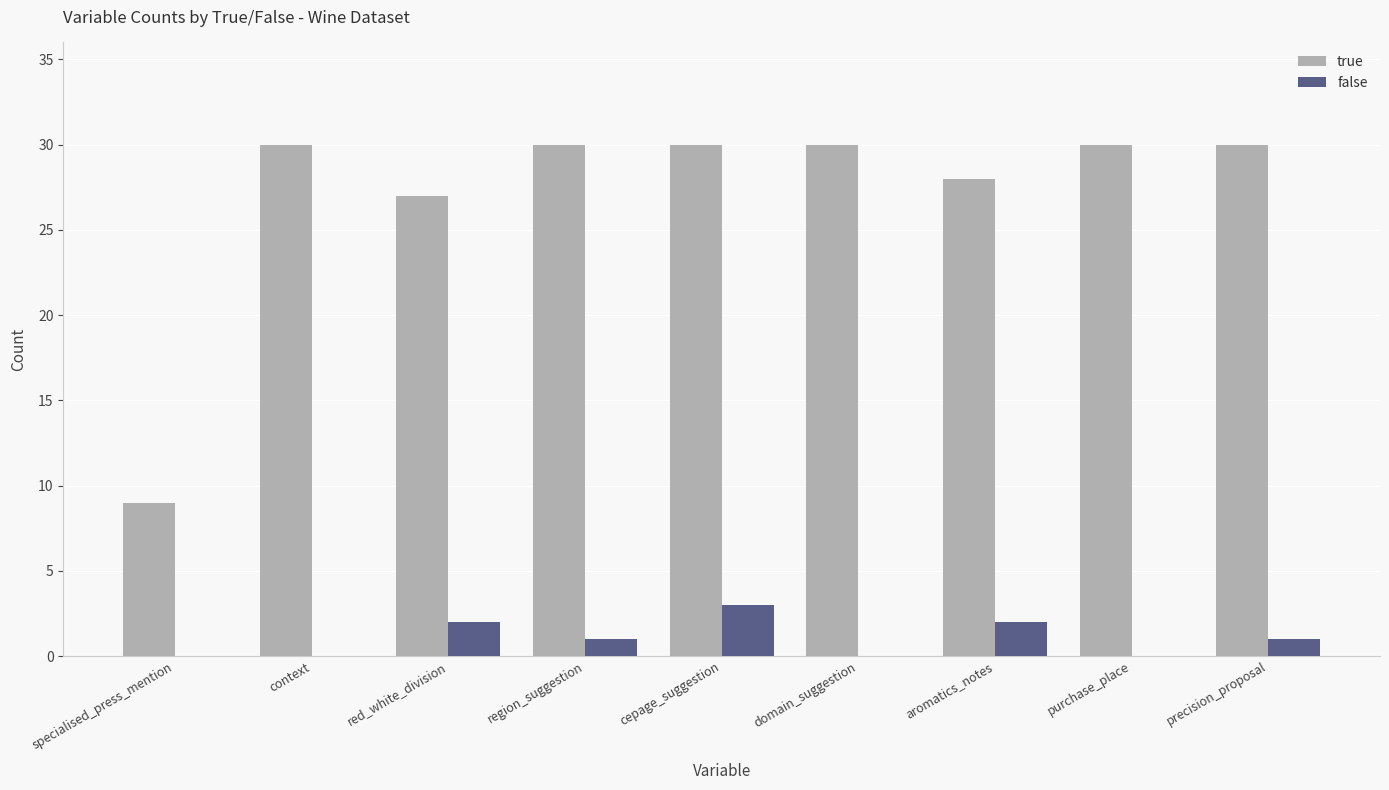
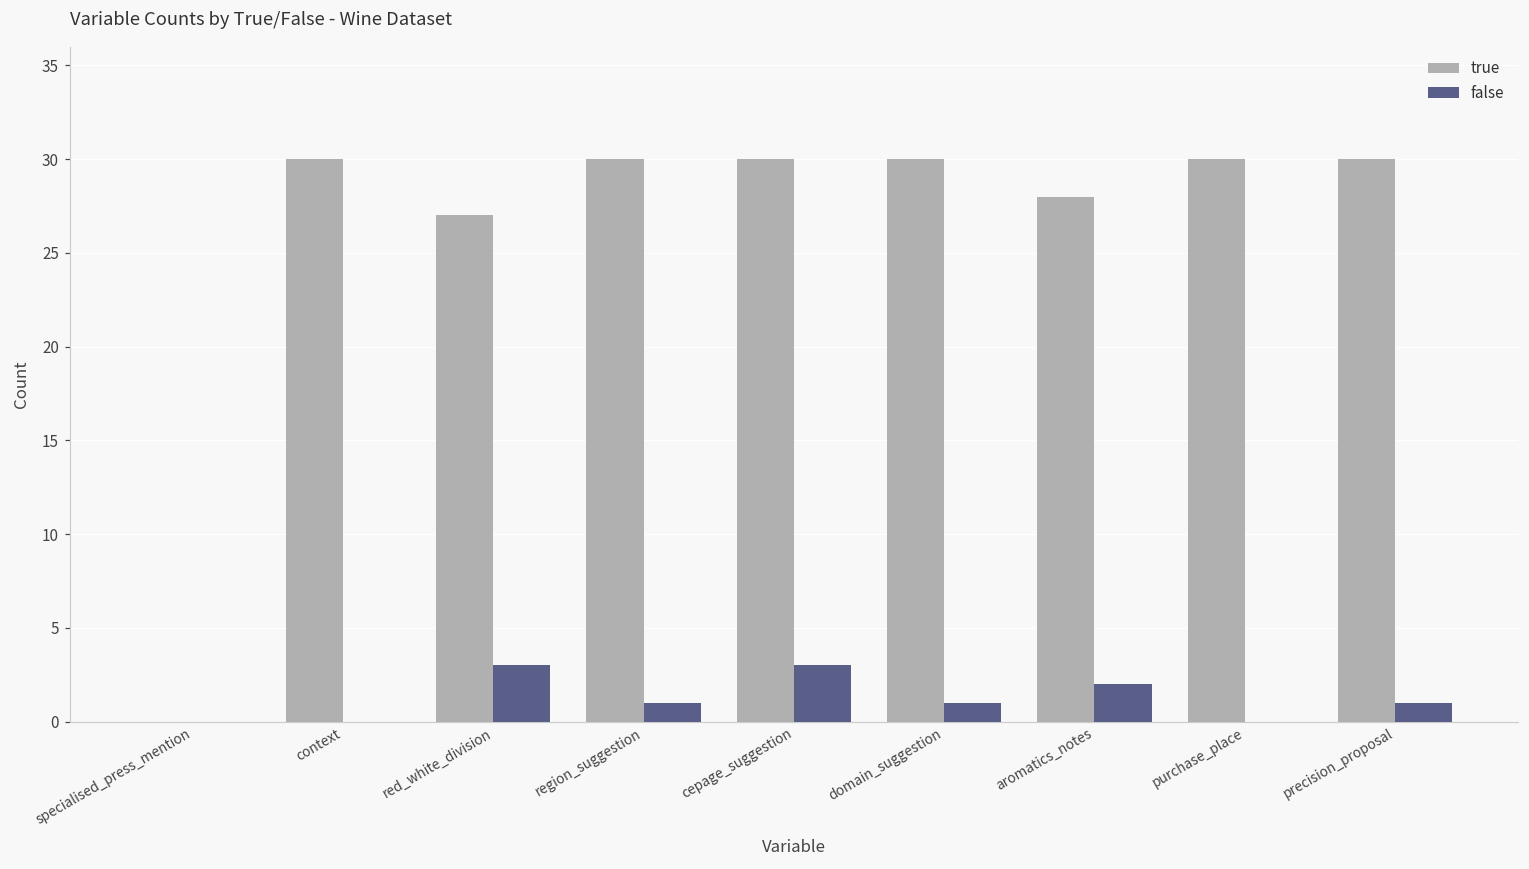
true, specialised_press_mention: 9 -> 0
false, red_white_division: 2 -> 3
false, domain_suggestion: 0 -> 1
